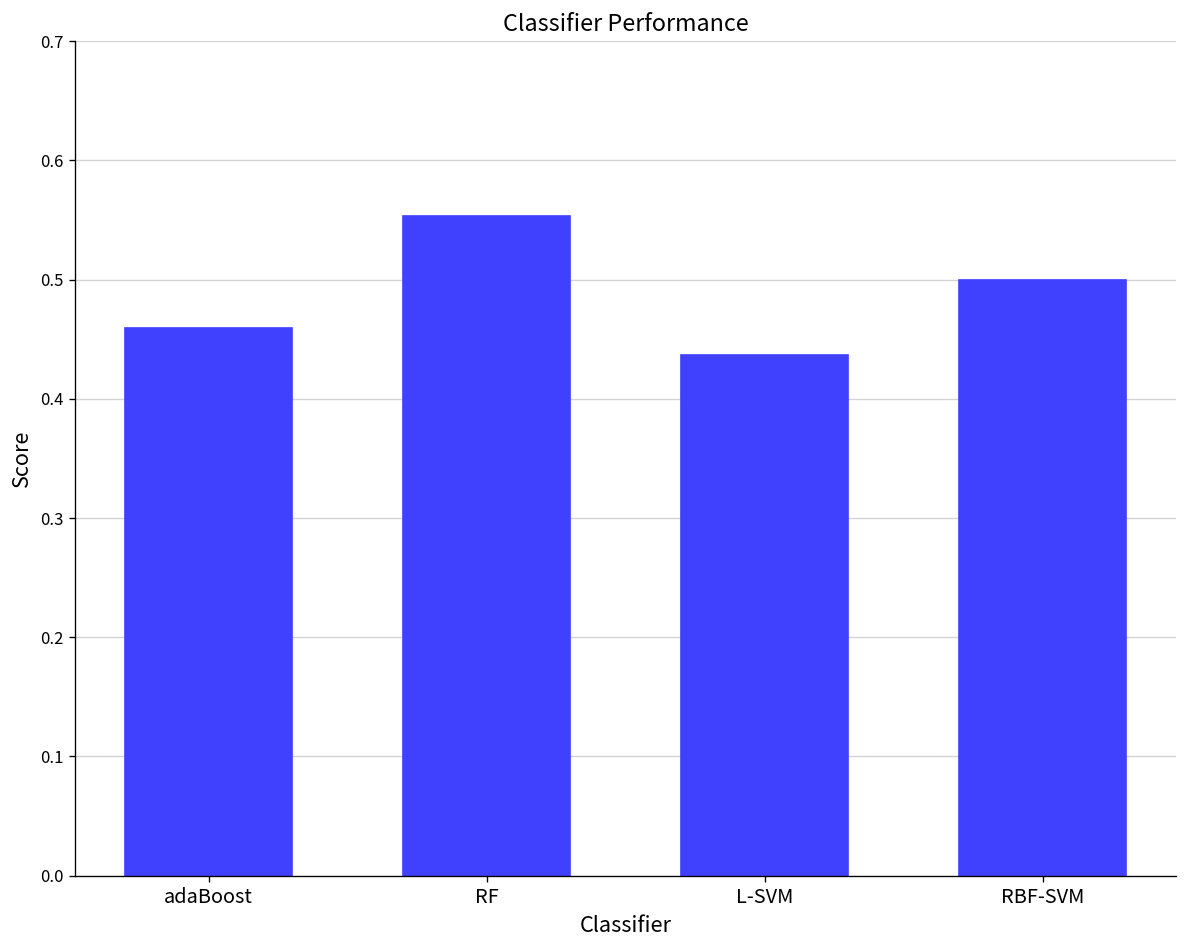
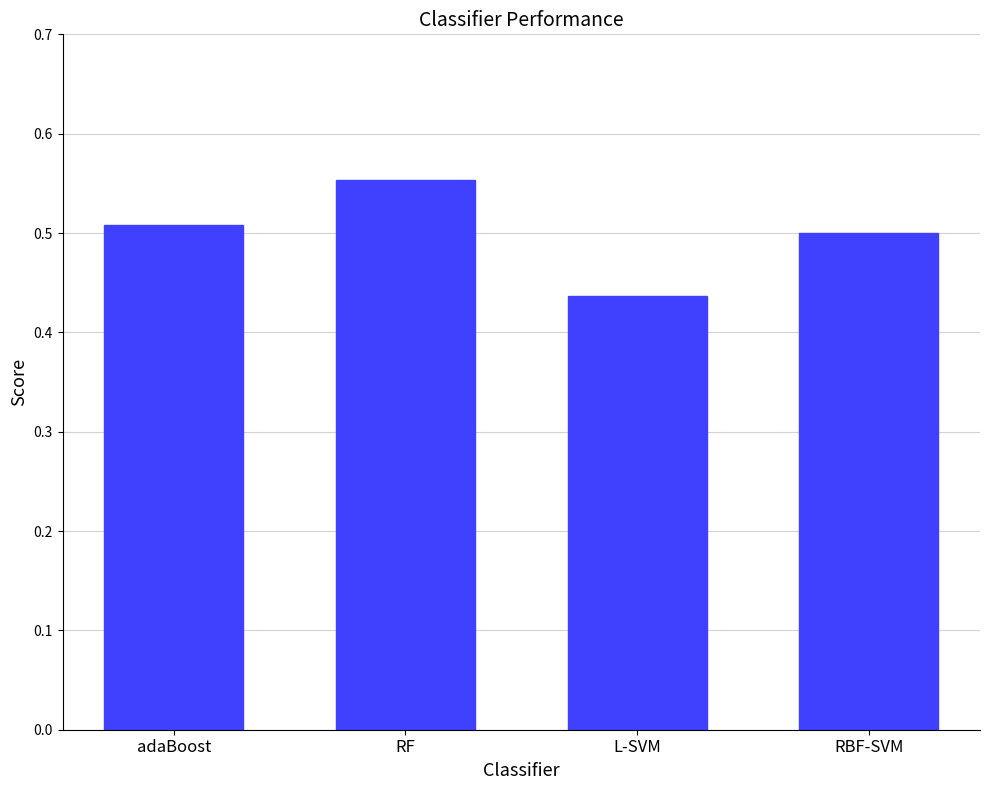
adaBoost: 0.46 -> 0.51
